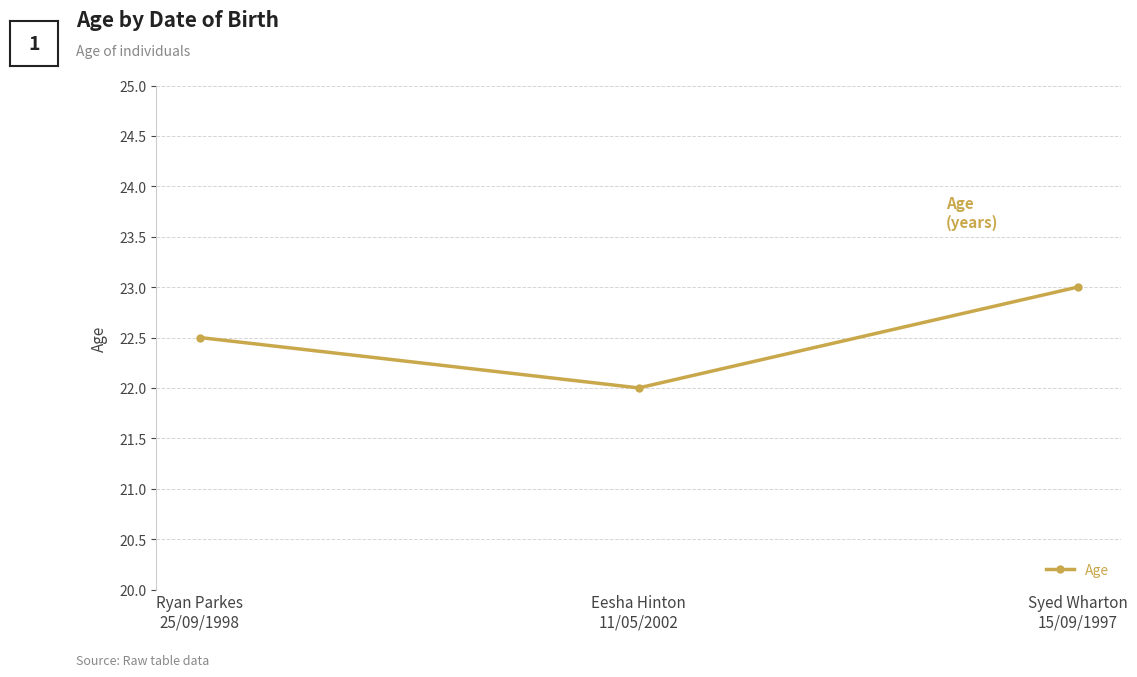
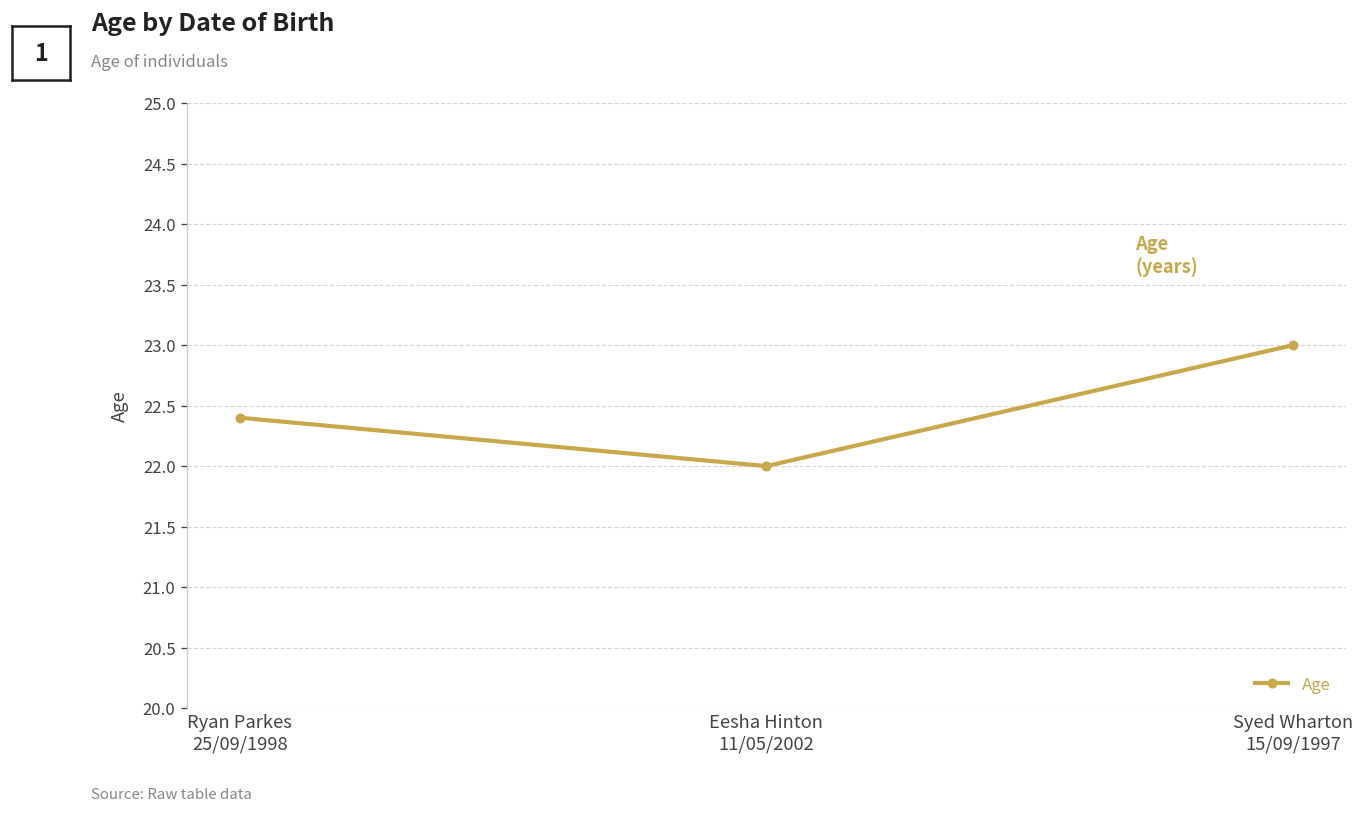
Ryan Parkes 25/09/1998: 22.5 -> 22.4
